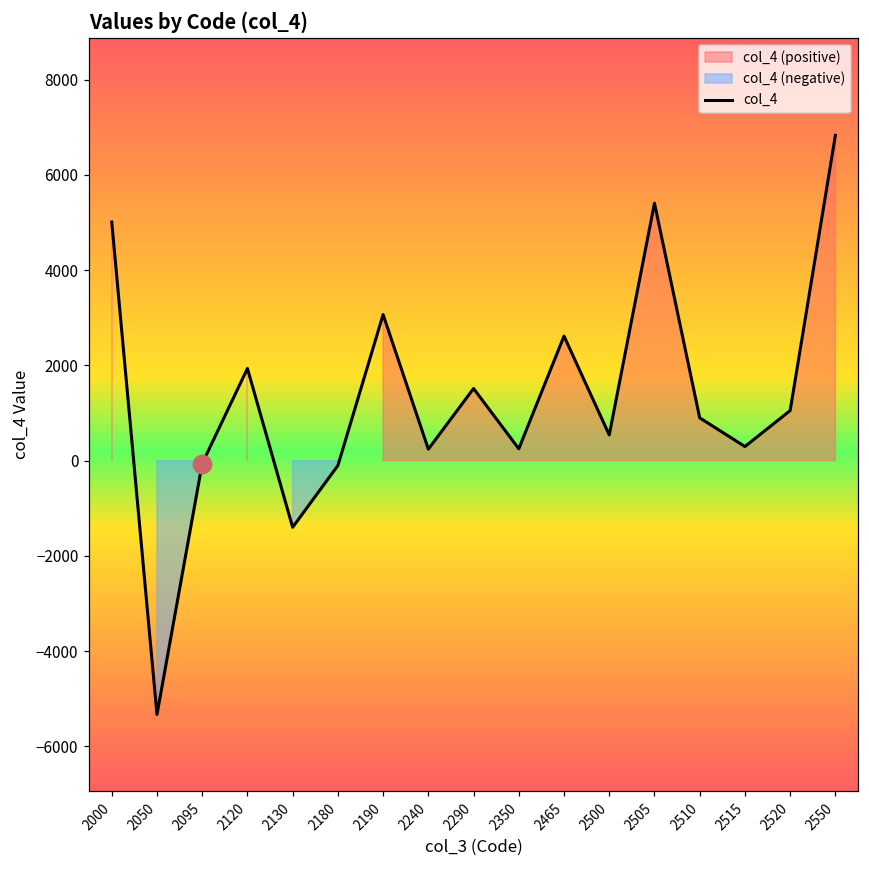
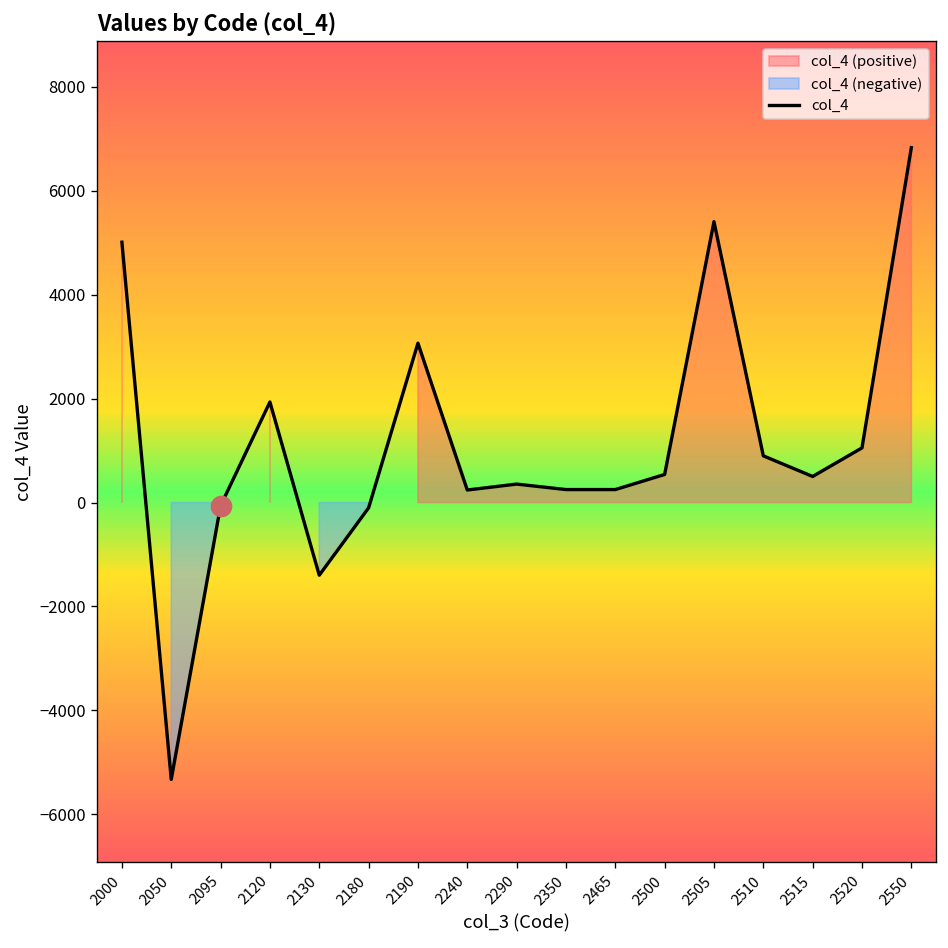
col_4, 2290: 1500 -> 400
col_4, 2465: 2600 -> 200
col_4, 2515: 300 -> 500
